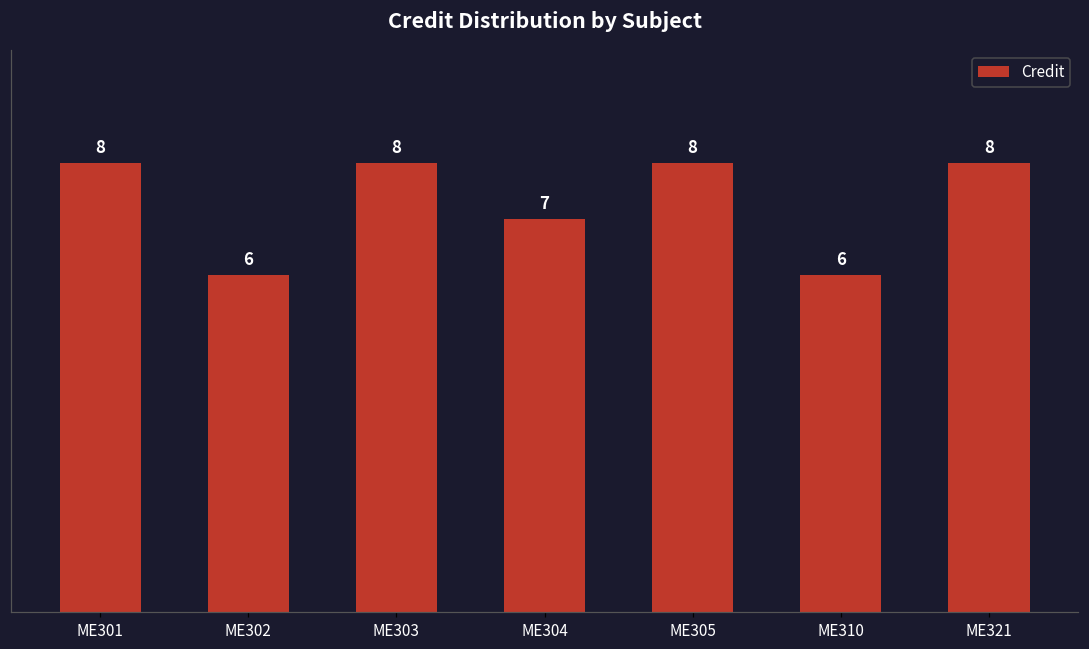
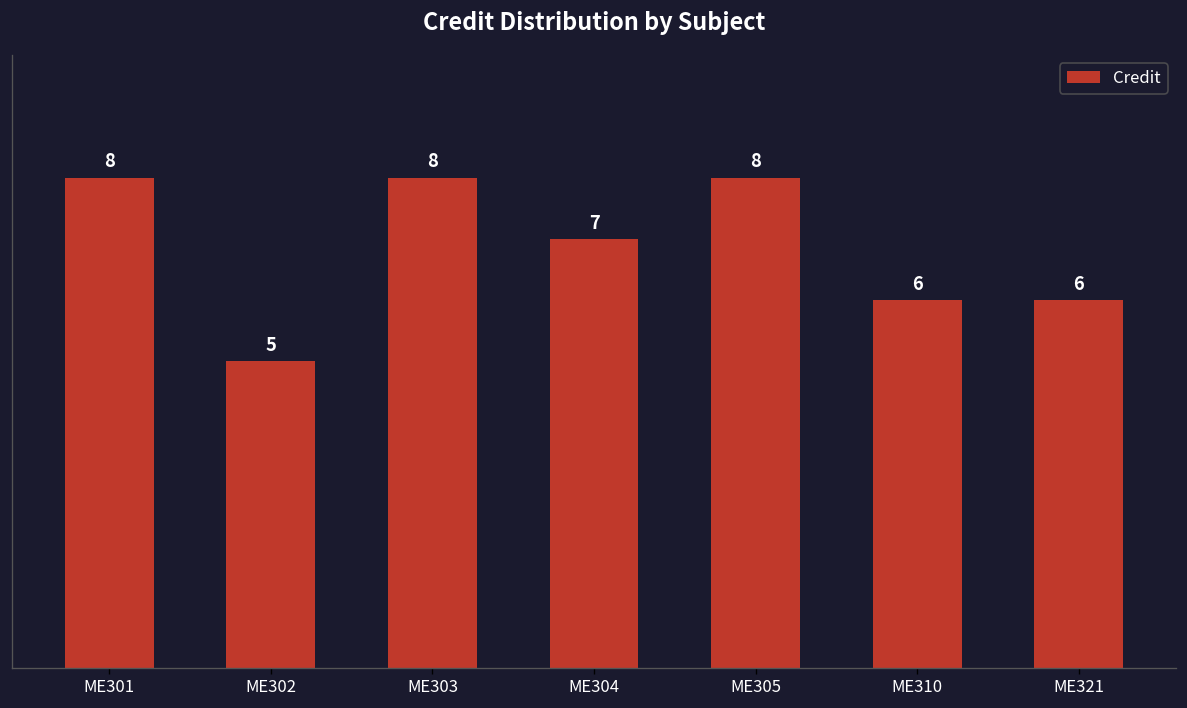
ME302: 6 -> 5
ME321: 8 -> 6
